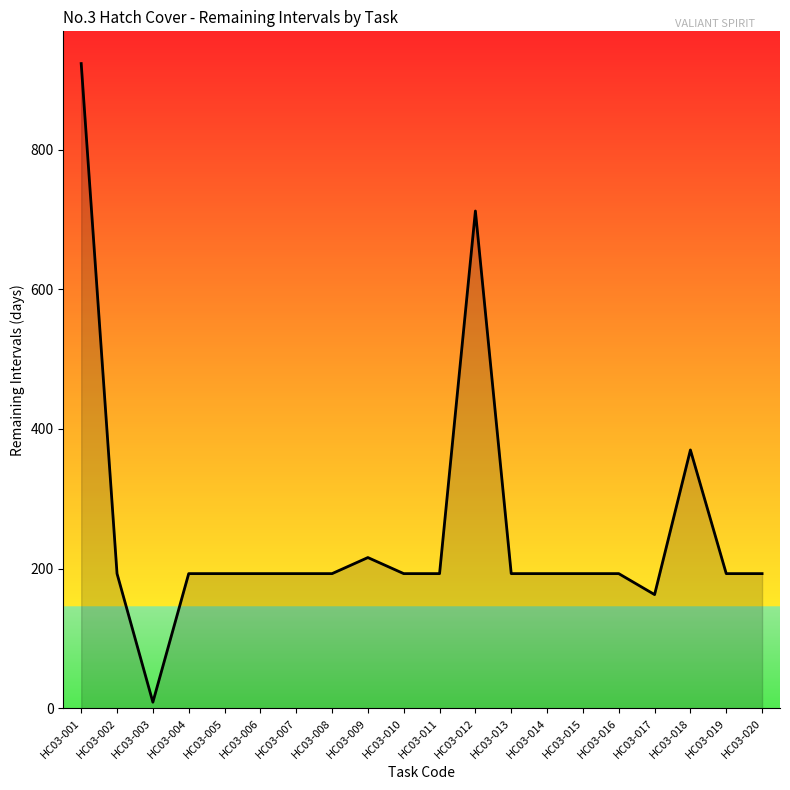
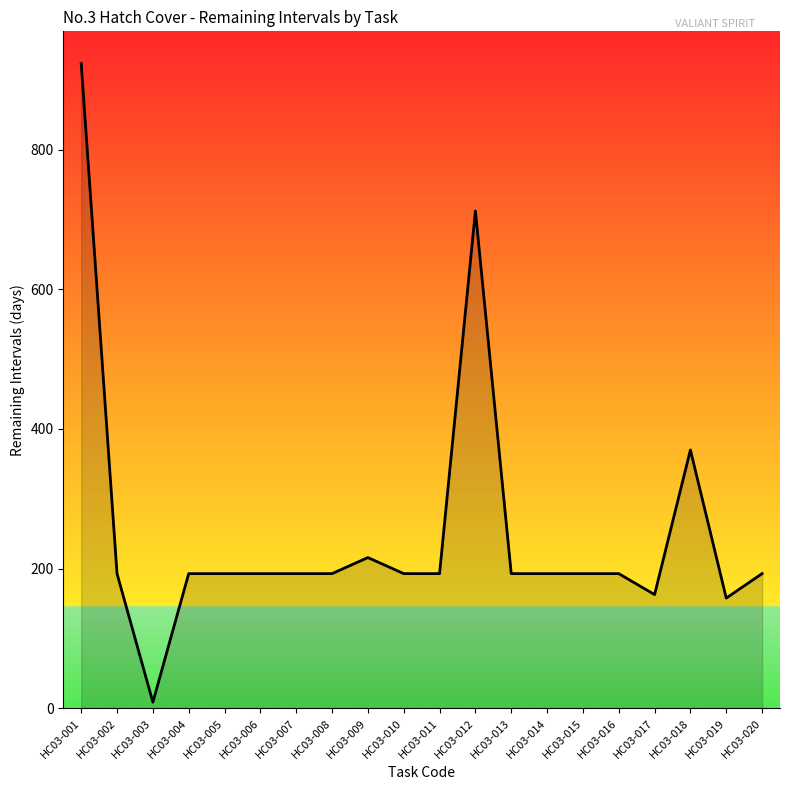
HC03-019: 190 -> 160
